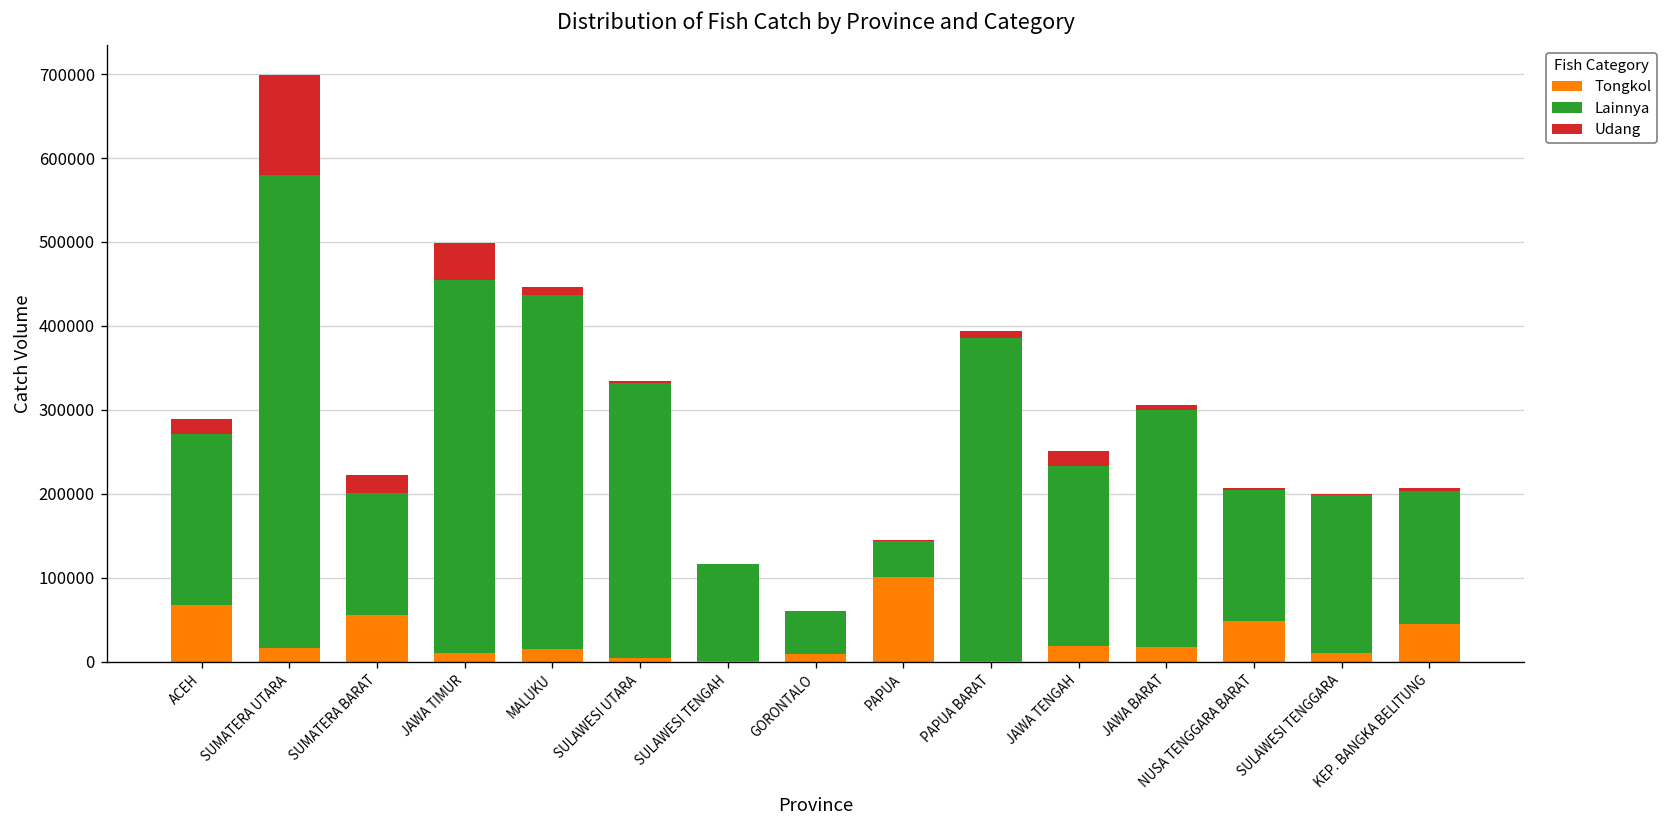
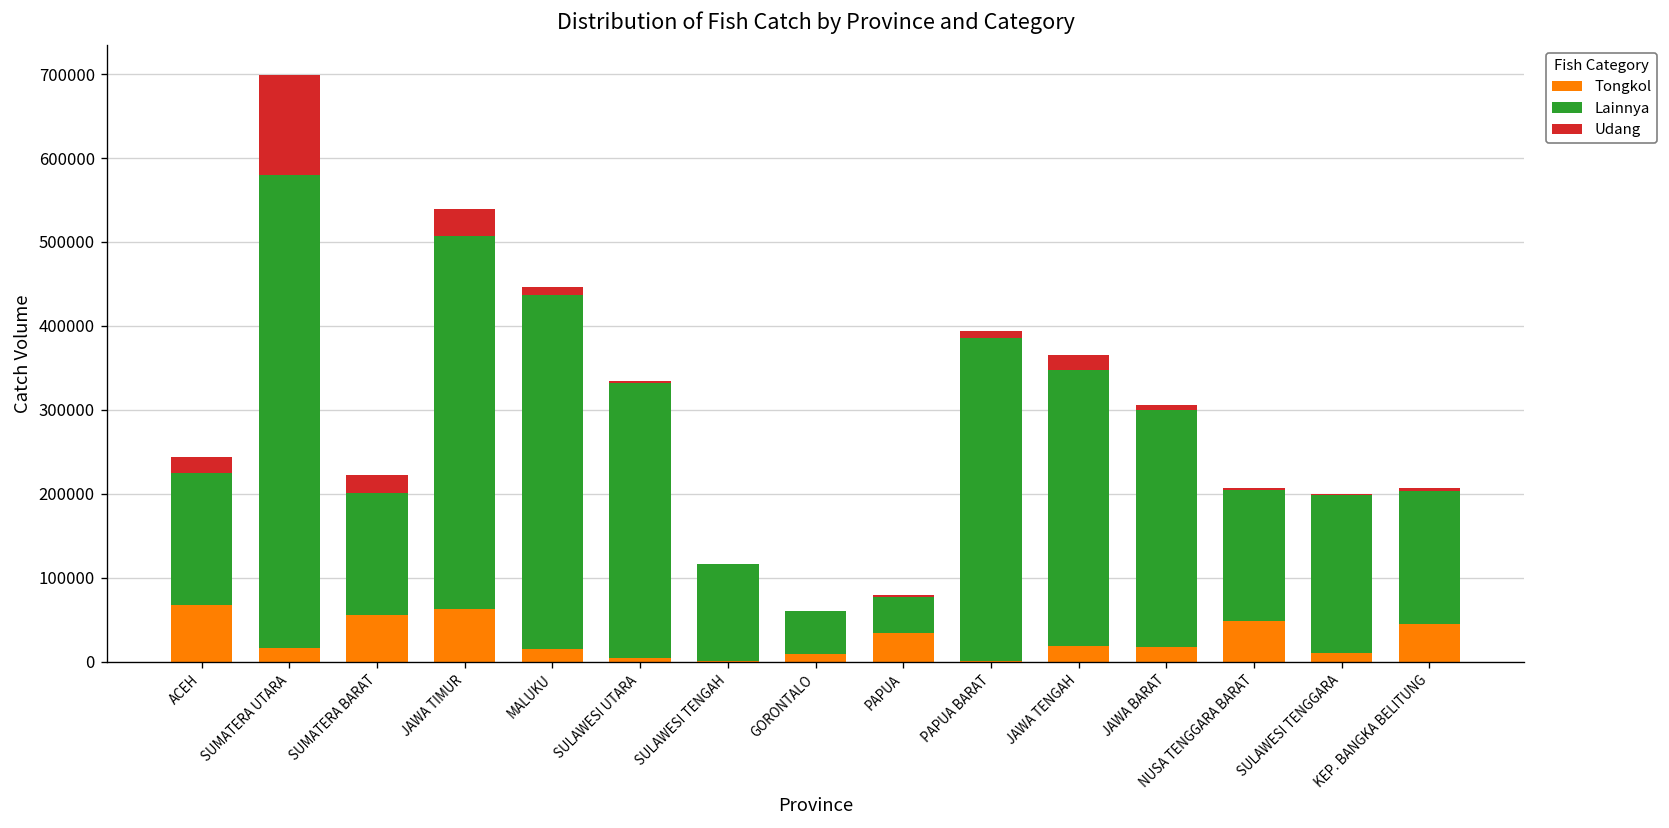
Lainnya, ACEH: 200000 -> 160000
Tongkol, JAWA TIMUR: 10000 -> 60000
Udang, JAWA TIMUR: 40000 -> 30000
Tongkol, PAPUA: 100000 -> 30000
Lainnya, JAWA TENGAH: 210000 -> 330000
